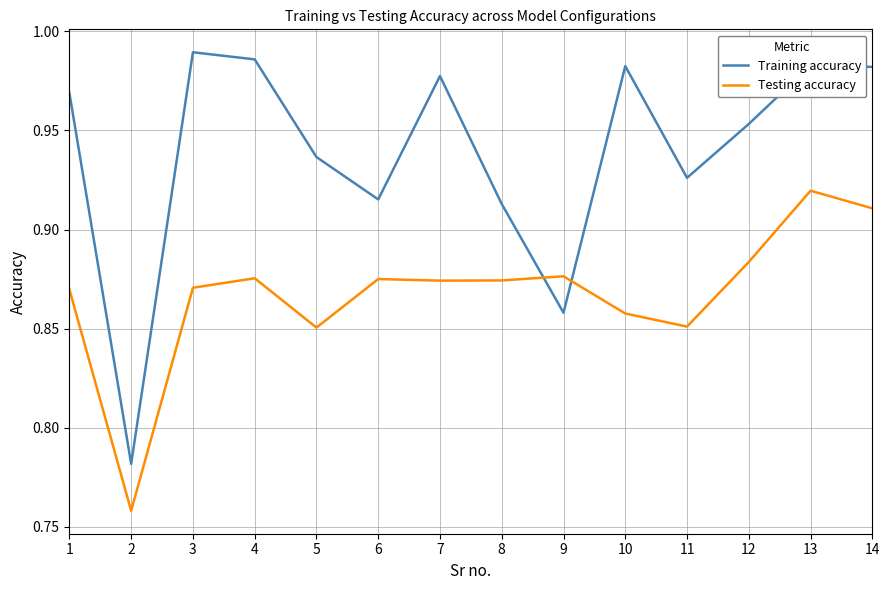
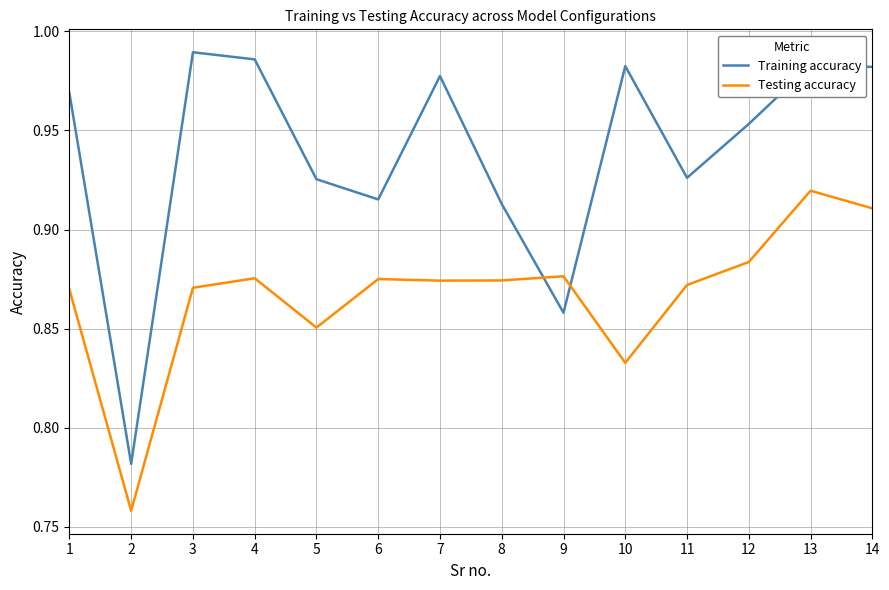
Training accuracy, 5: 0.937 -> 0.925
Testing accuracy, 10: 0.858 -> 0.833
Testing accuracy, 11: 0.851 -> 0.872
